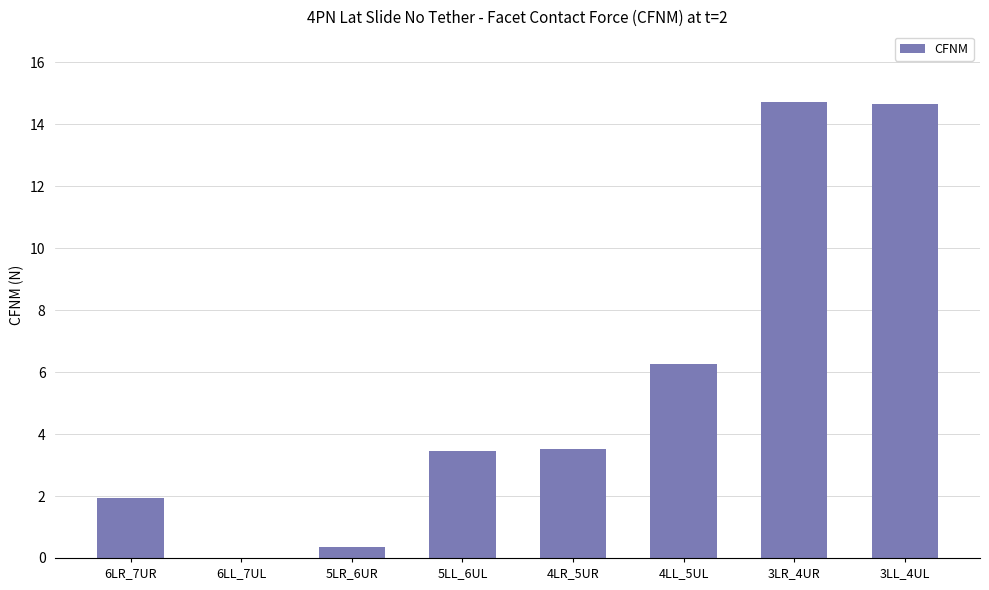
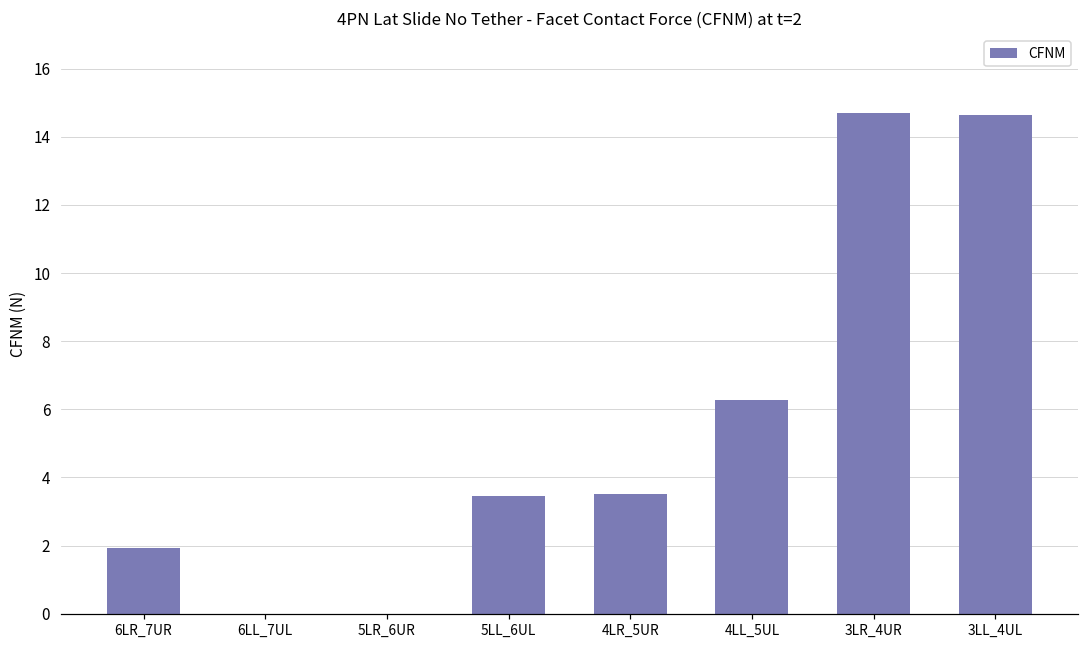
5LR_6UR: 0.4 -> 0.0
